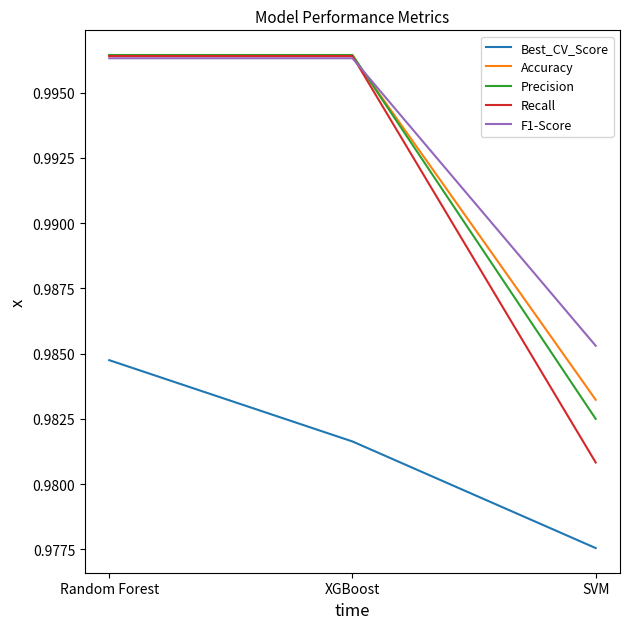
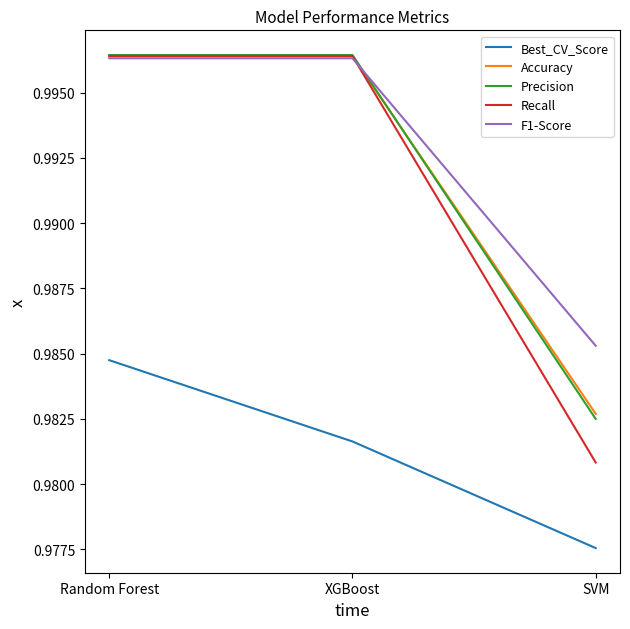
Accuracy, SVM: 0.9832 -> 0.9827
